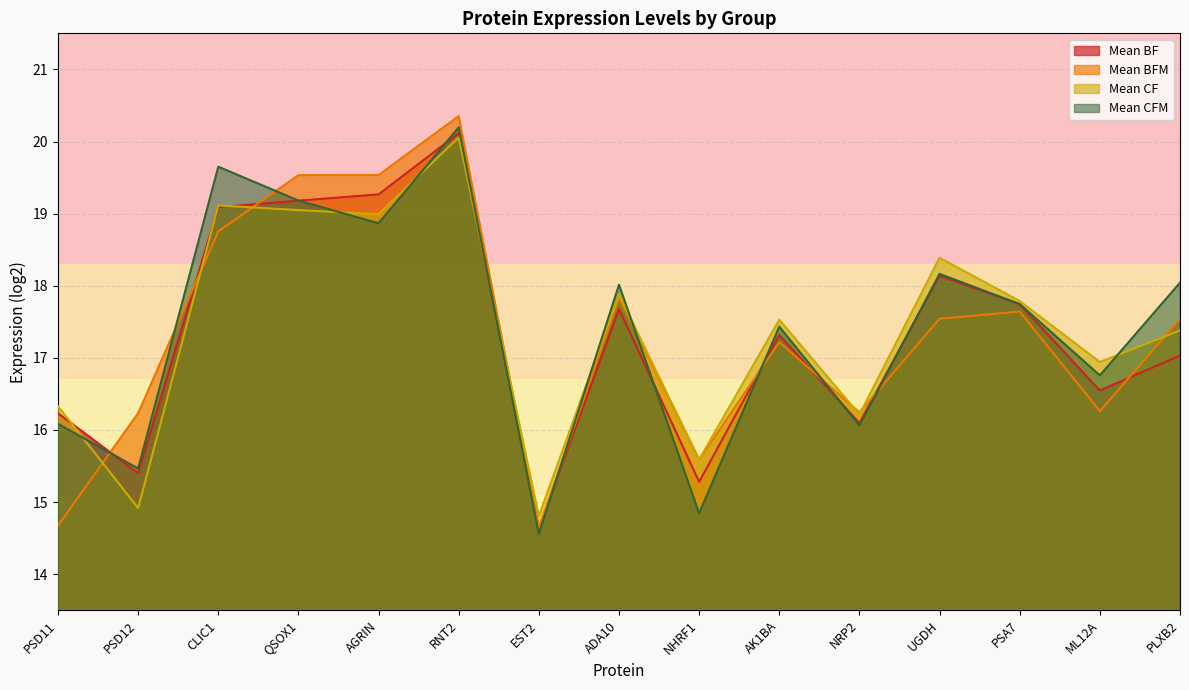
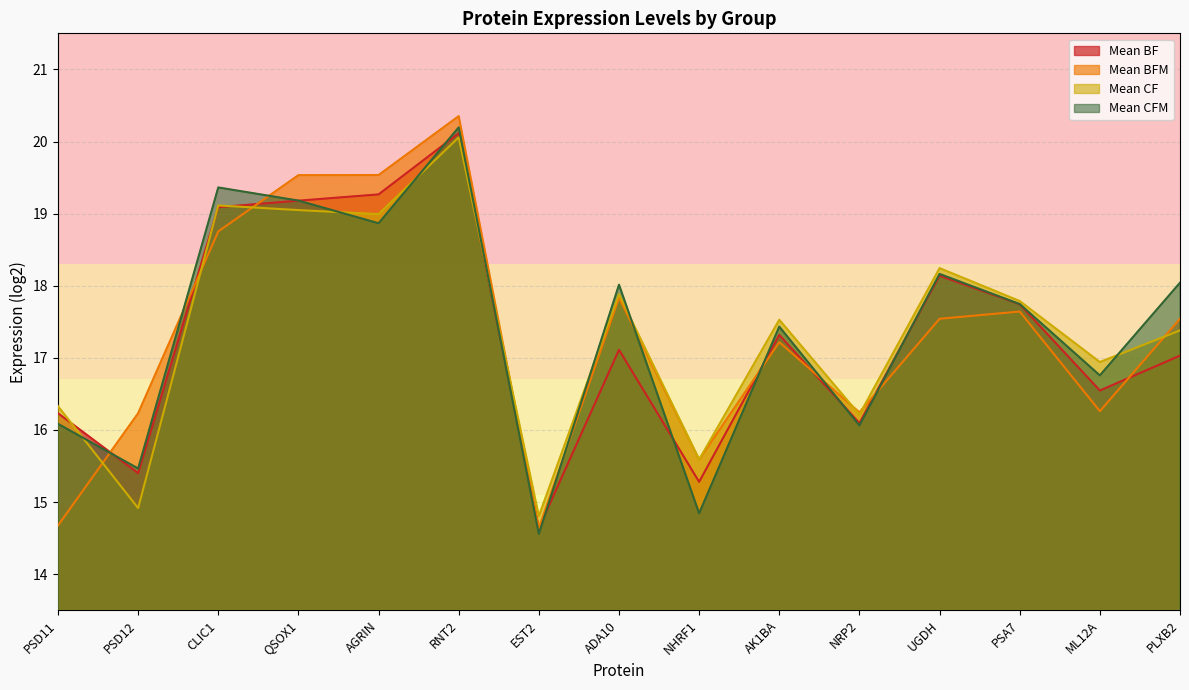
Mean CFM, CLIC1: 19.7 -> 19.4
Mean BF, ADA10: 17.7 -> 17.1
Mean CF, UGDH: 18.4 -> 18.2
